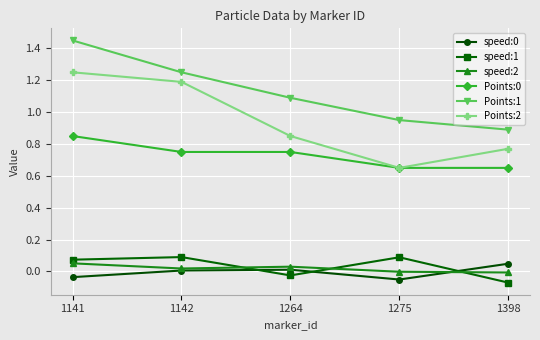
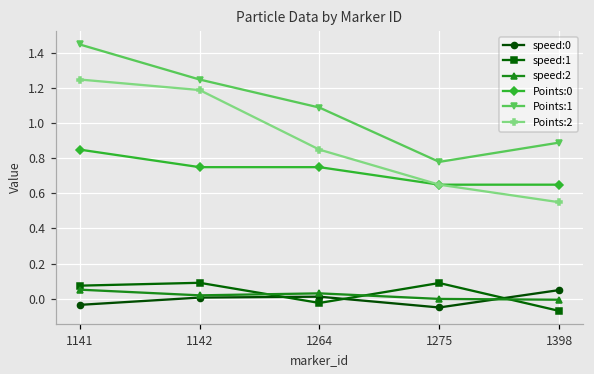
Points:1, 1275: 0.95 -> 0.78
Points:2, 1398: 0.77 -> 0.55
